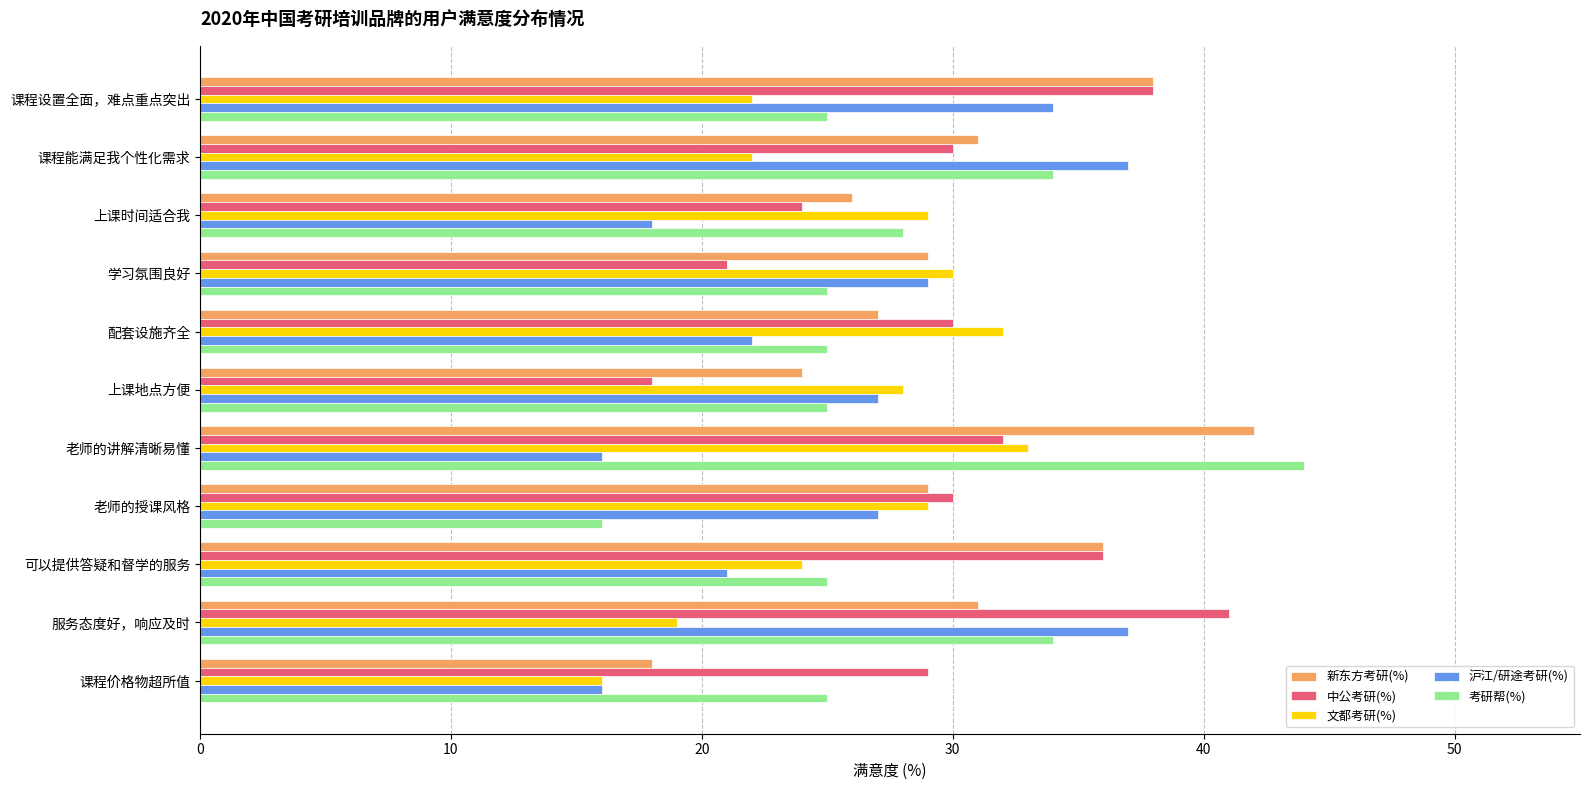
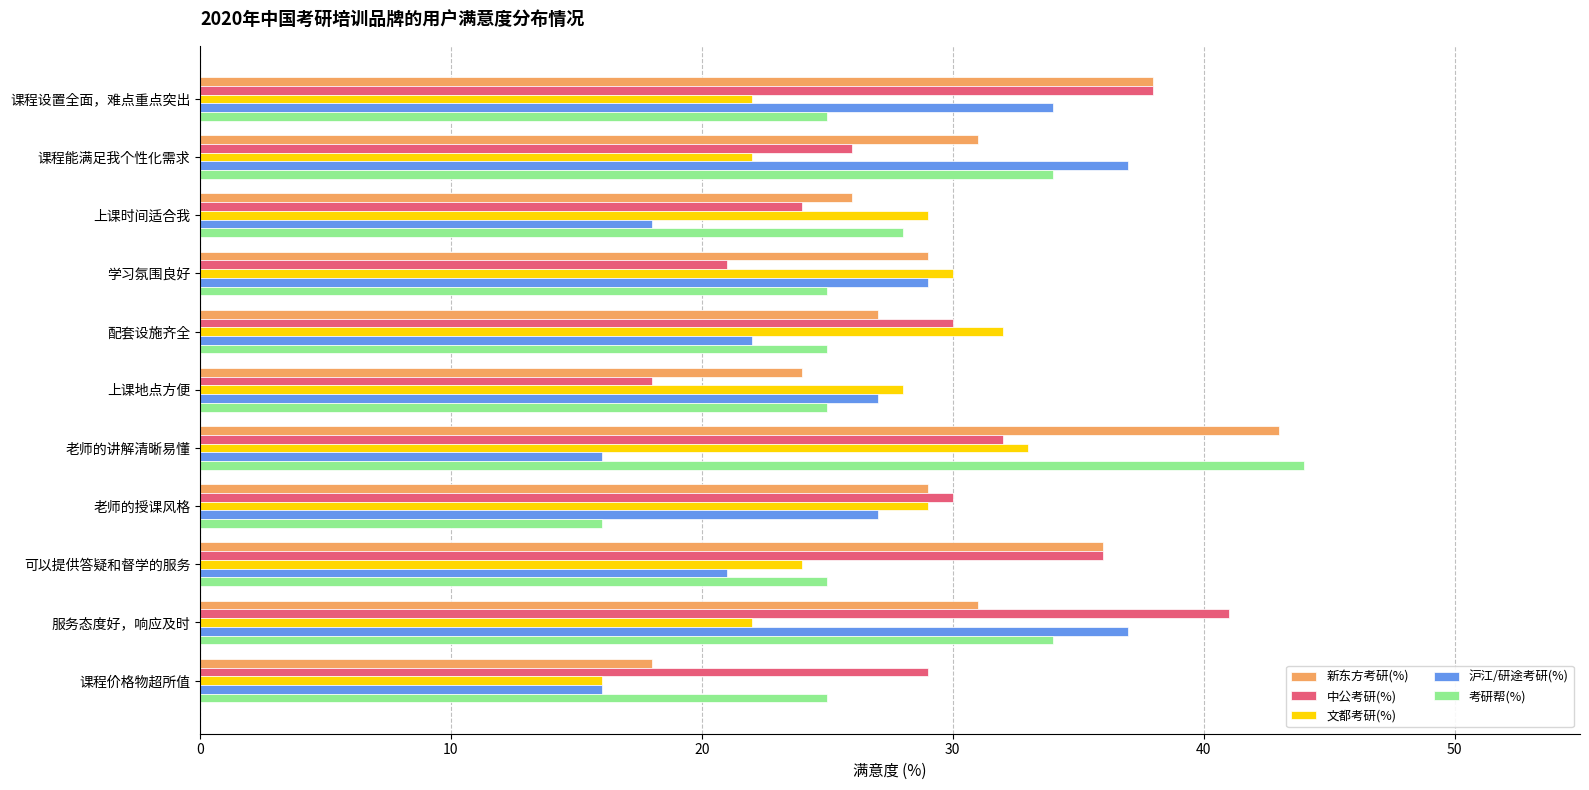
中公考研(%), 课程能满足我个性化需求: 30 -> 26
新东方考研(%), 老师的讲解清晰易懂: 42 -> 43
文都考研(%), 服务态度好，响应及时: 19 -> 22
